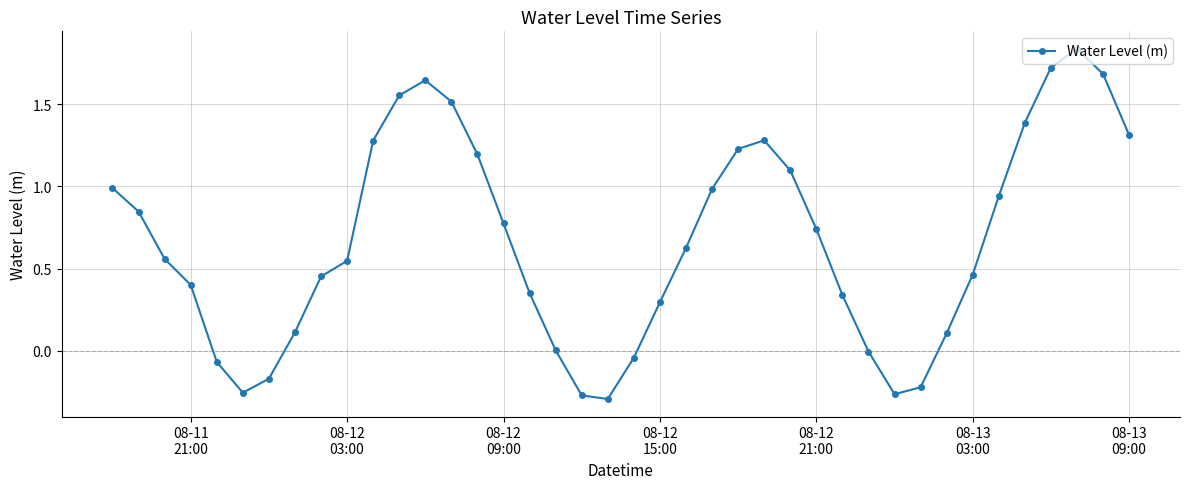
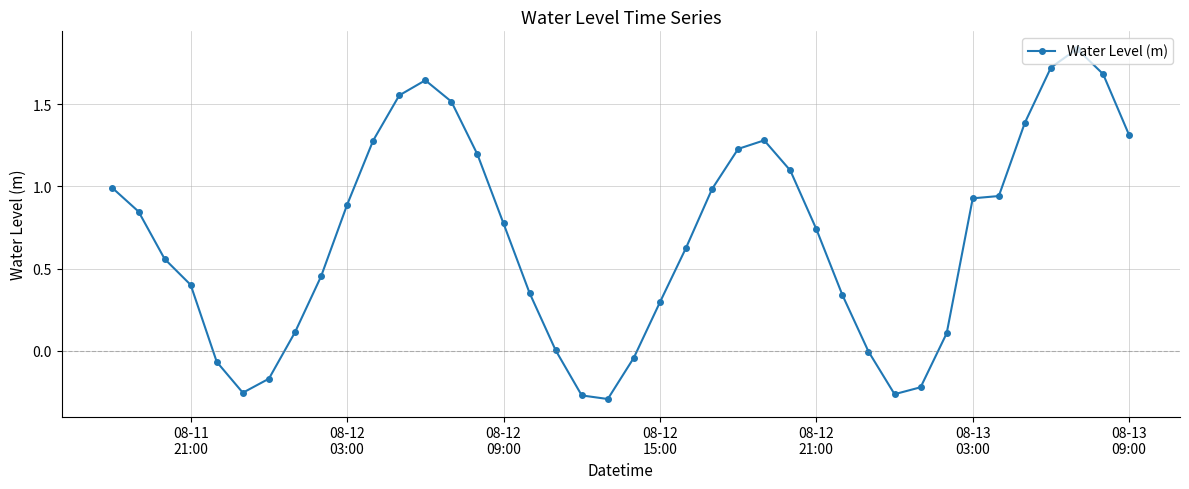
08-12 03:00: 0.55 -> 0.89
08-13 03:00: 0.46 -> 0.93
